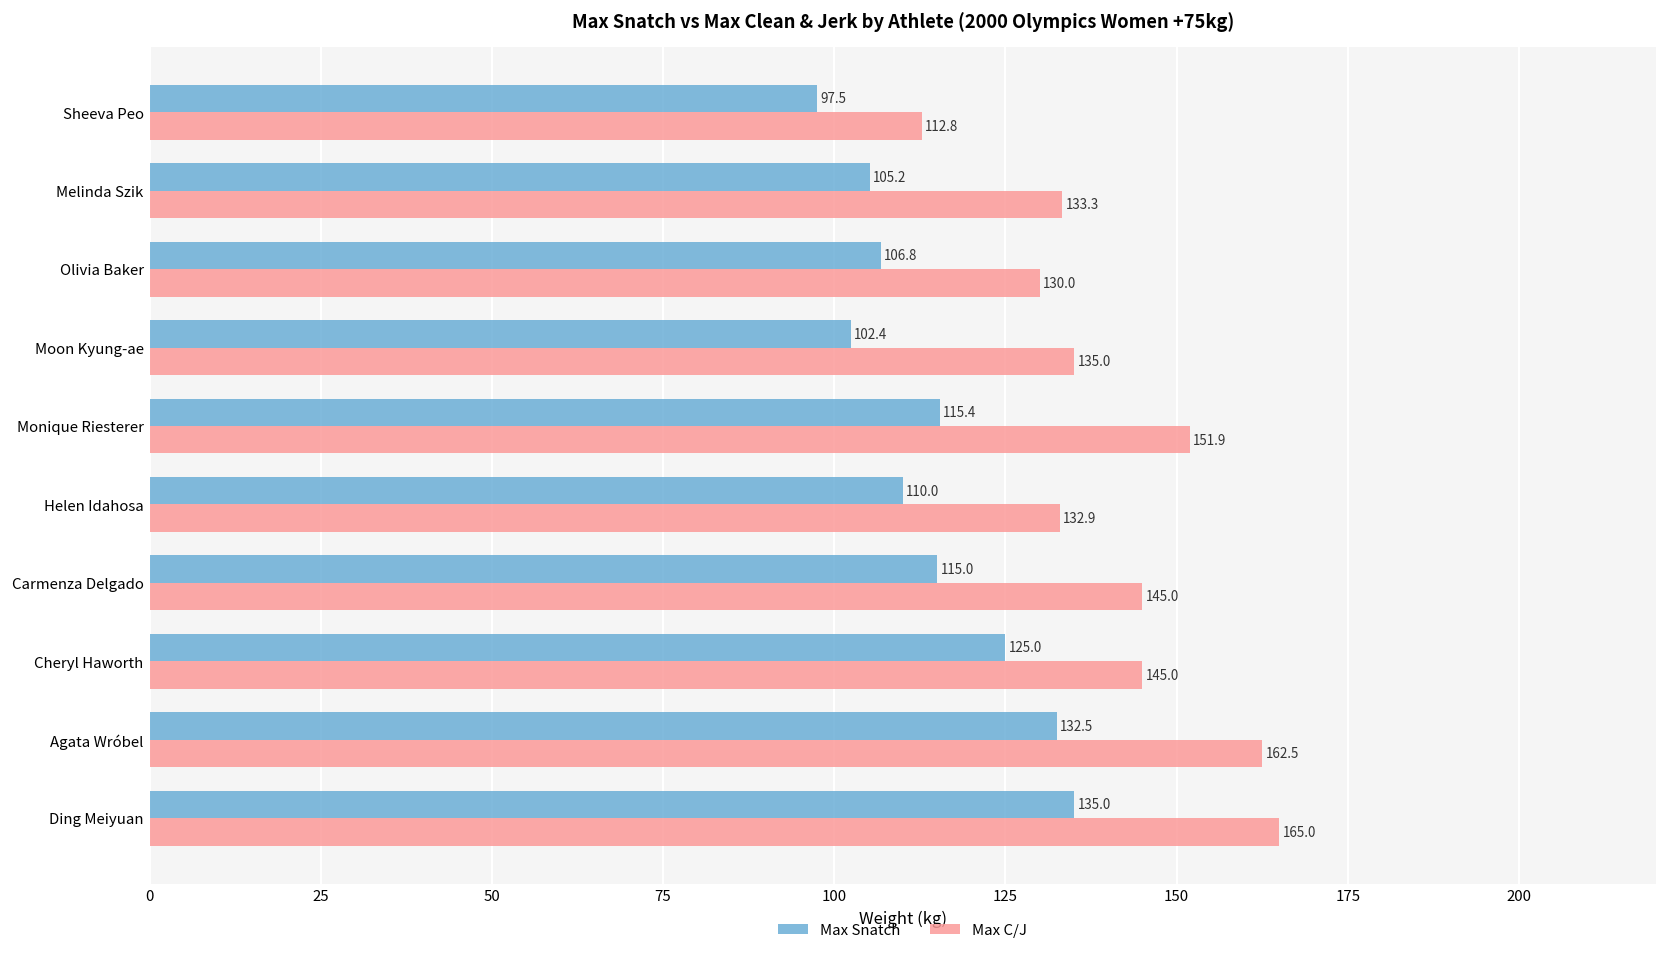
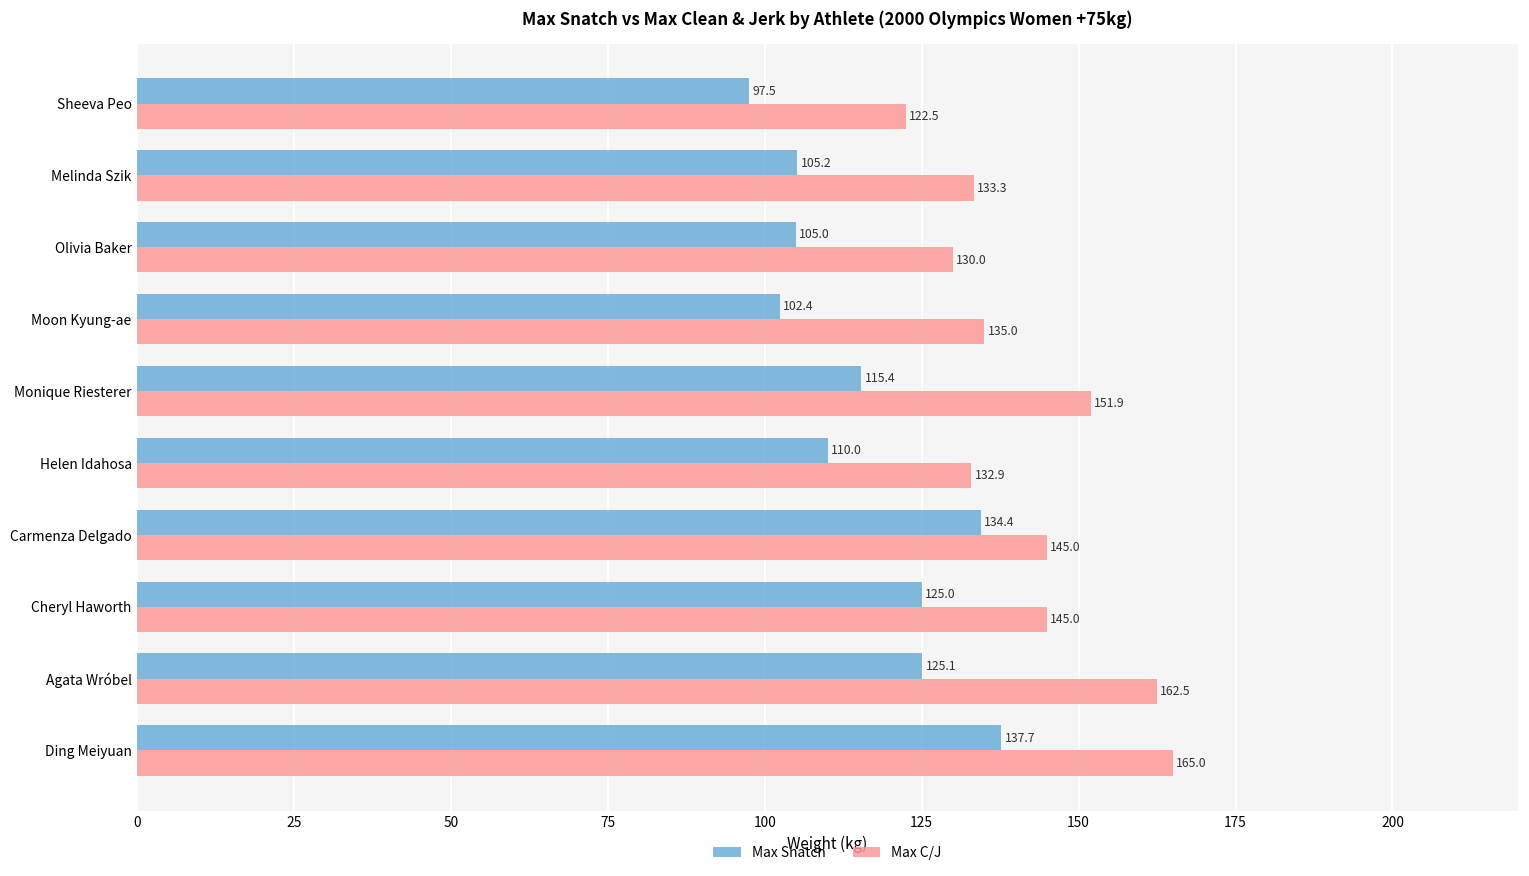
Max C/J, Sheeva Peo: 112.8 -> 122.5
Max Snatch, Olivia Baker: 106.8 -> 105.0
Max Snatch, Carmenza Delgado: 115.0 -> 134.4
Max Snatch, Agata Wróbel: 132.5 -> 125.1
Max Snatch, Ding Meiyuan: 135.0 -> 137.7
